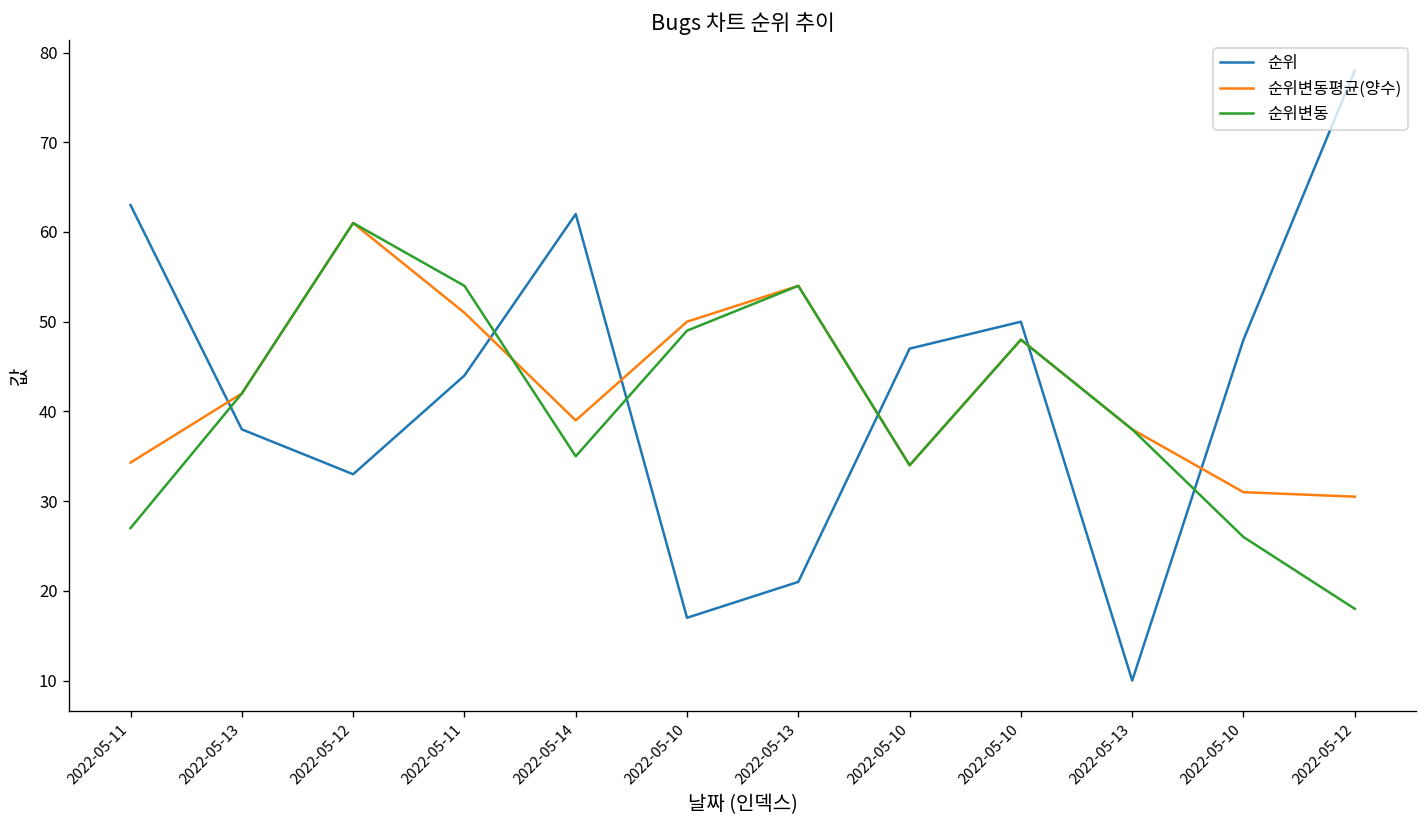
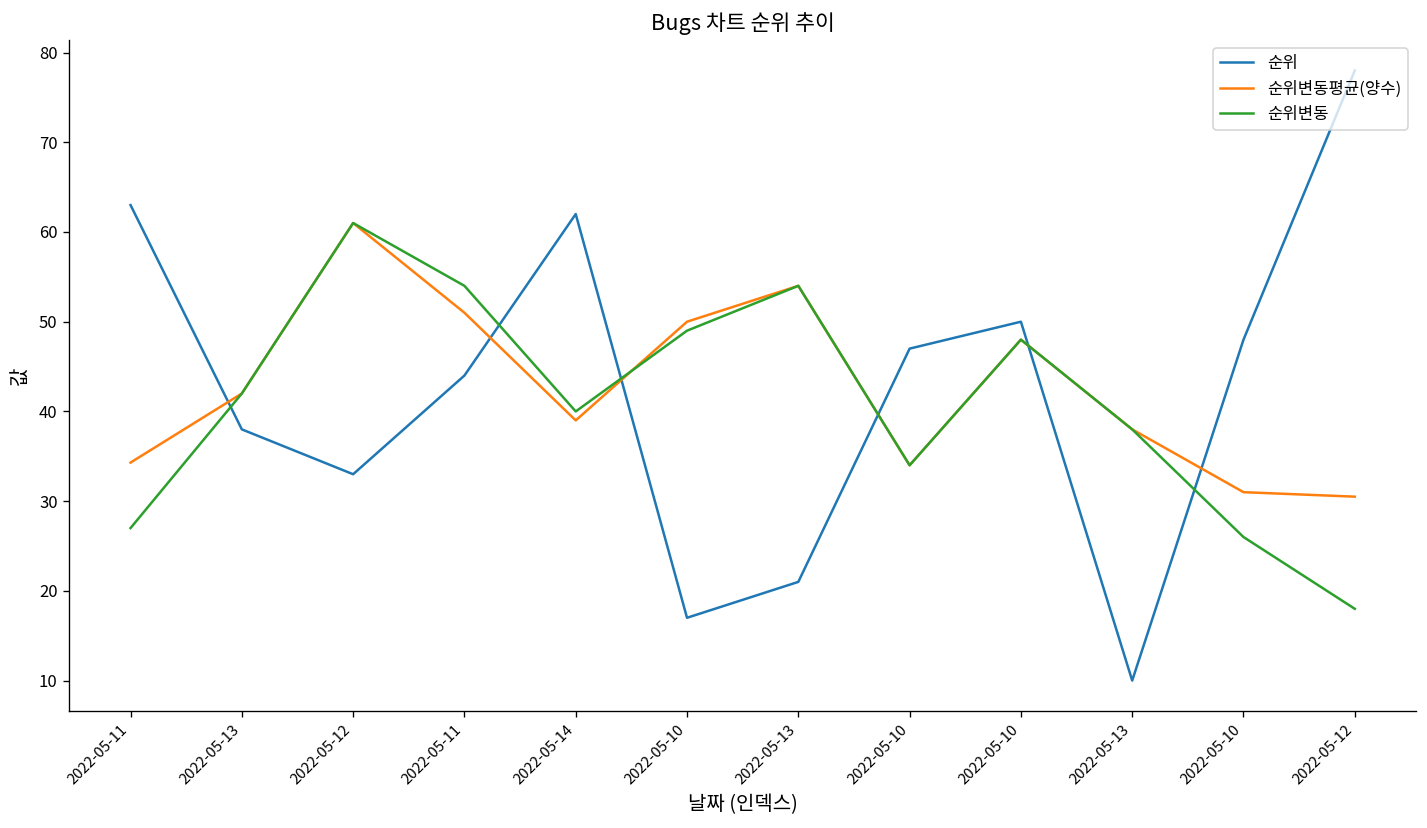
순위변동, 2022-05-14: 35 -> 40
